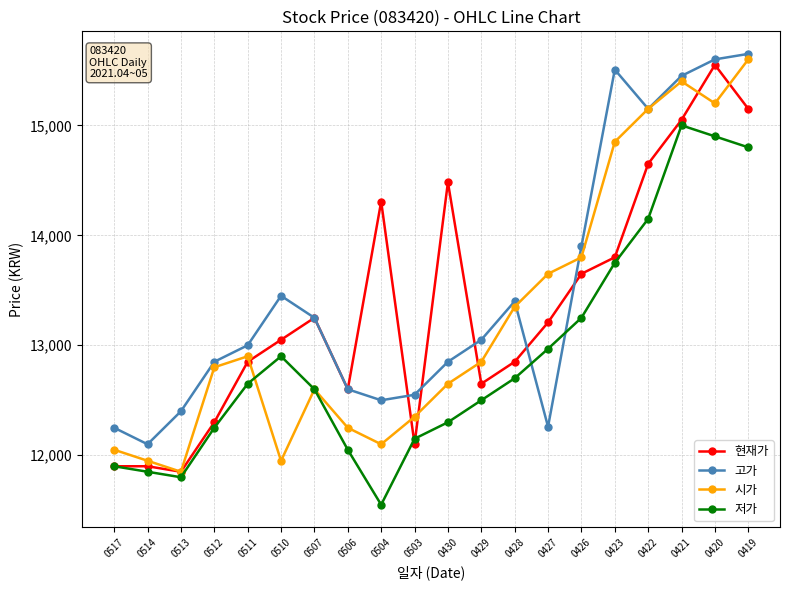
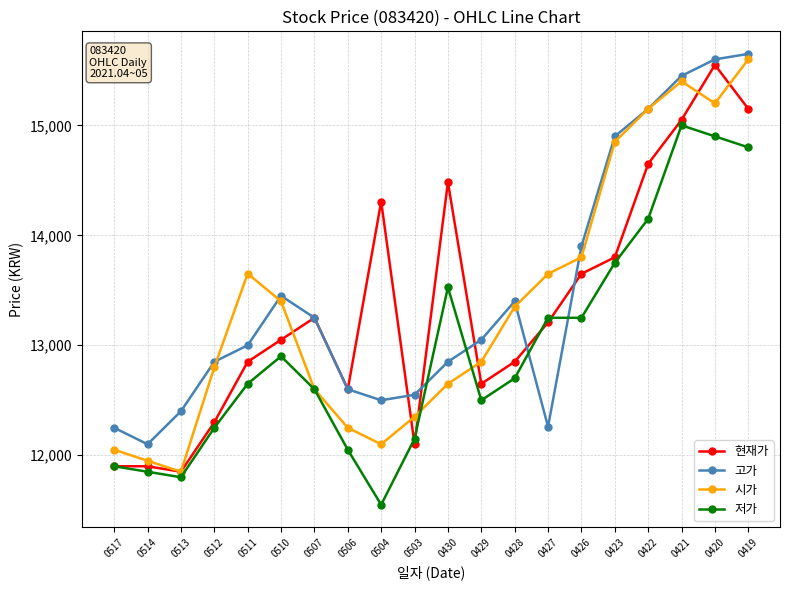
시가, 0511: 12,900 -> 13,650
시가, 0510: 11,950 -> 13,400
저가, 0430: 12,300 -> 13,530
저가, 0427: 12,970 -> 13,250
고가, 0423: 15,510 -> 14,900
